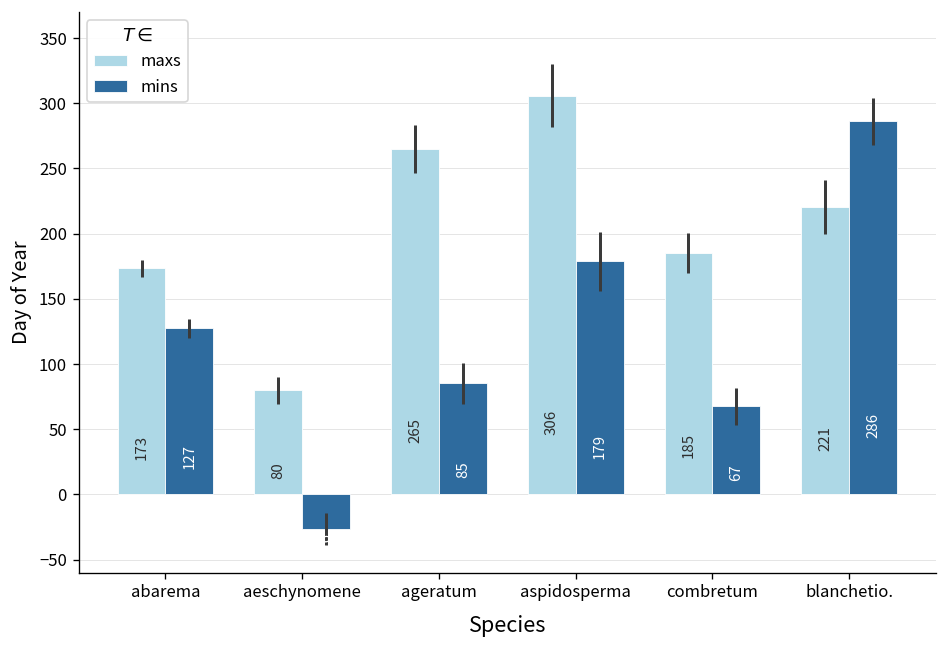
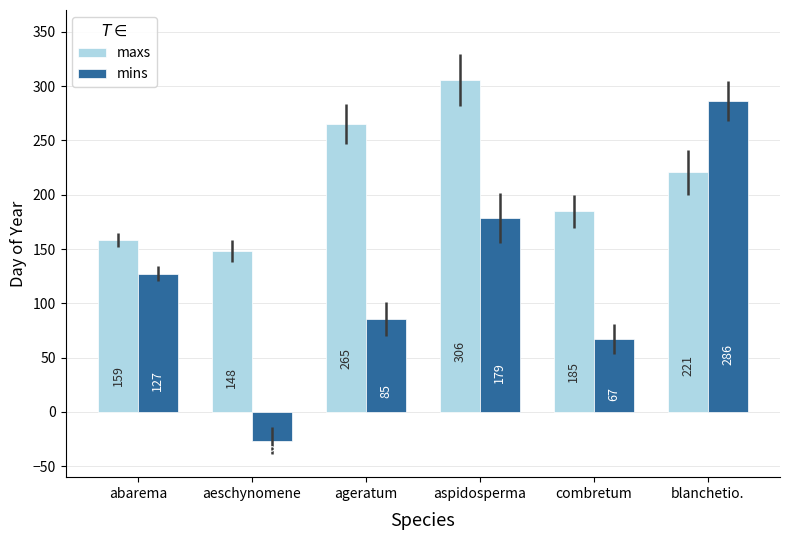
maxs, abarema: 173 -> 159
maxs, aeschynomene: 80 -> 148
